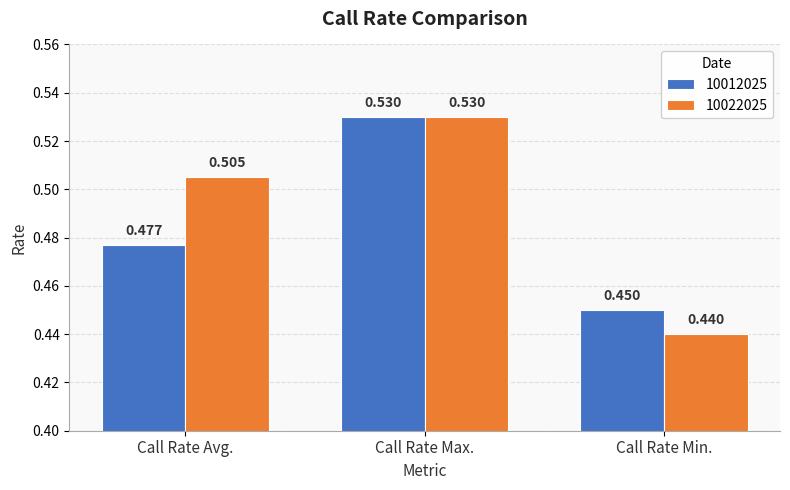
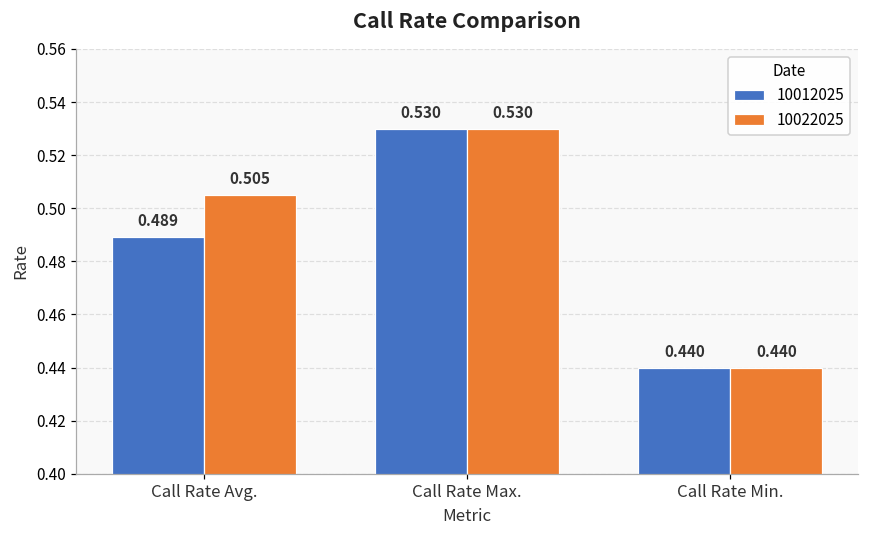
10012025, Call Rate Avg.: 0.477 -> 0.489
10012025, Call Rate Min.: 0.450 -> 0.440
